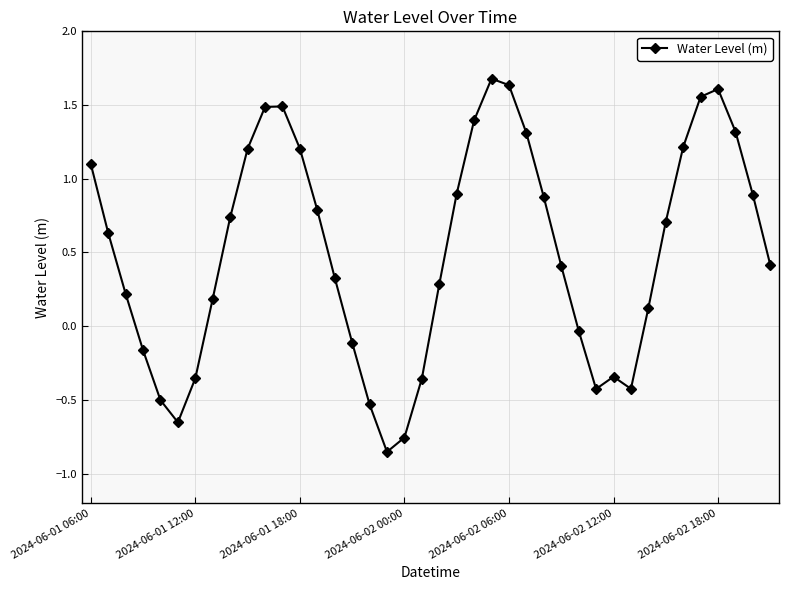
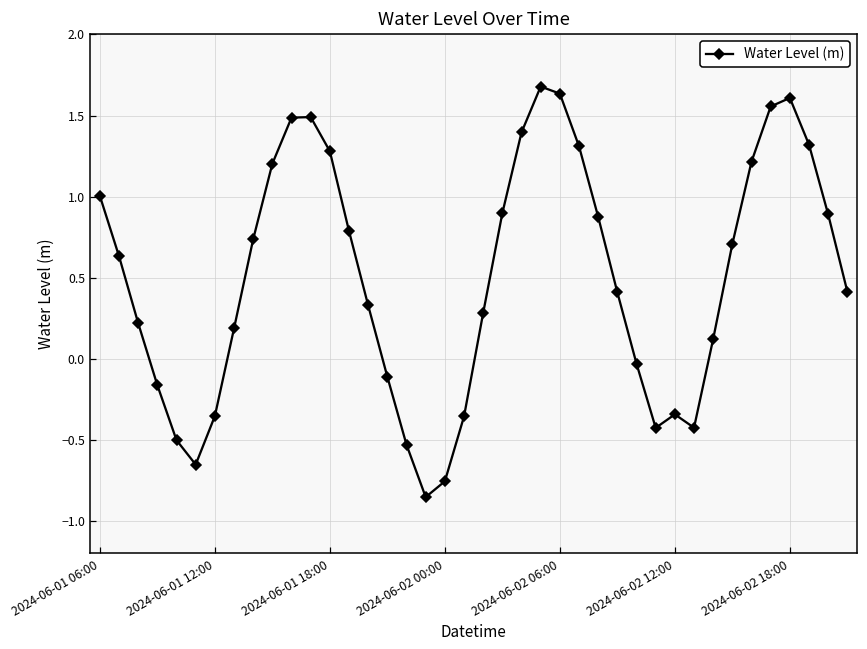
2024-06-01 06:00: 1.10 -> 1.00
2024-06-01 18:00: 1.20 -> 1.28
